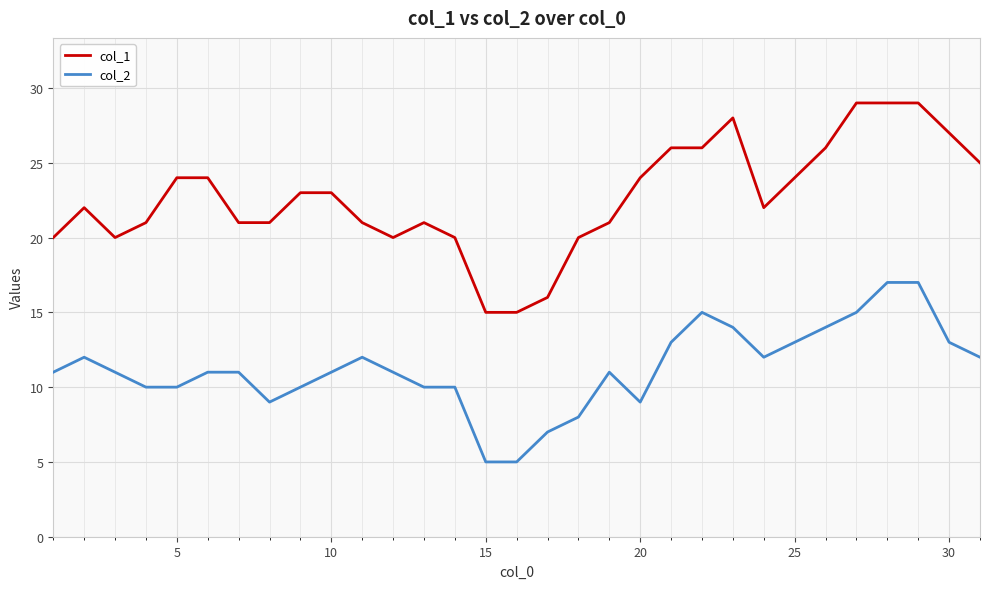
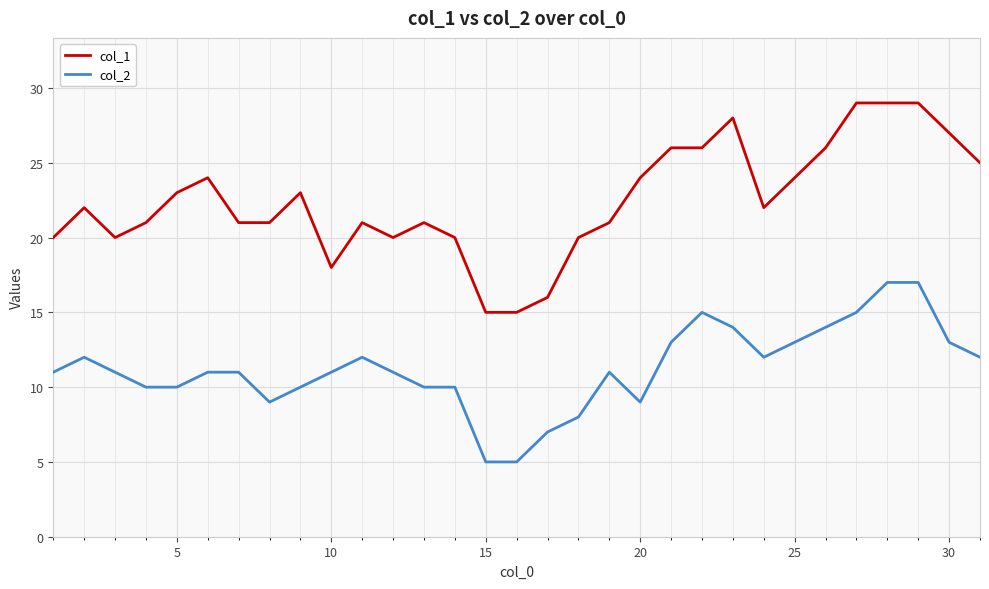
col_1, 5: 24 -> 23
col_1, 10: 23 -> 18
